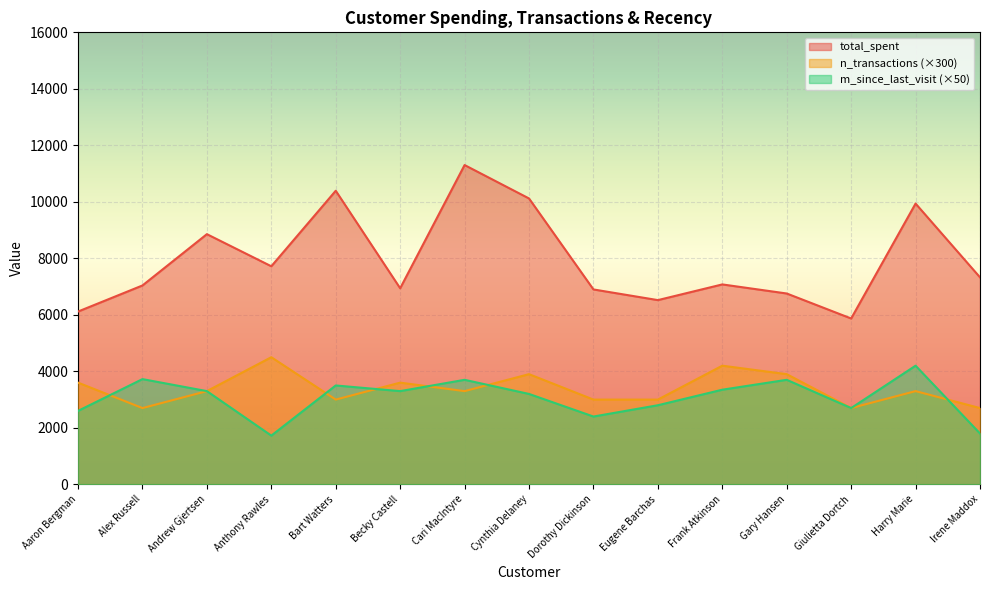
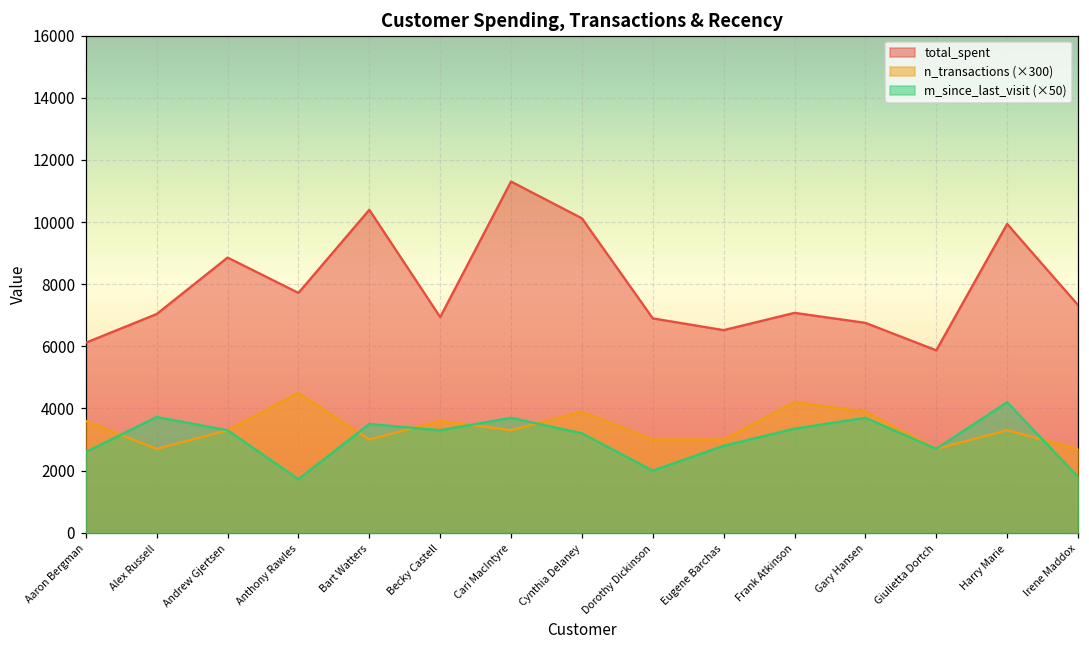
m_since_last_visit (×50), Dorothy Dickinson: 2400 -> 2000
